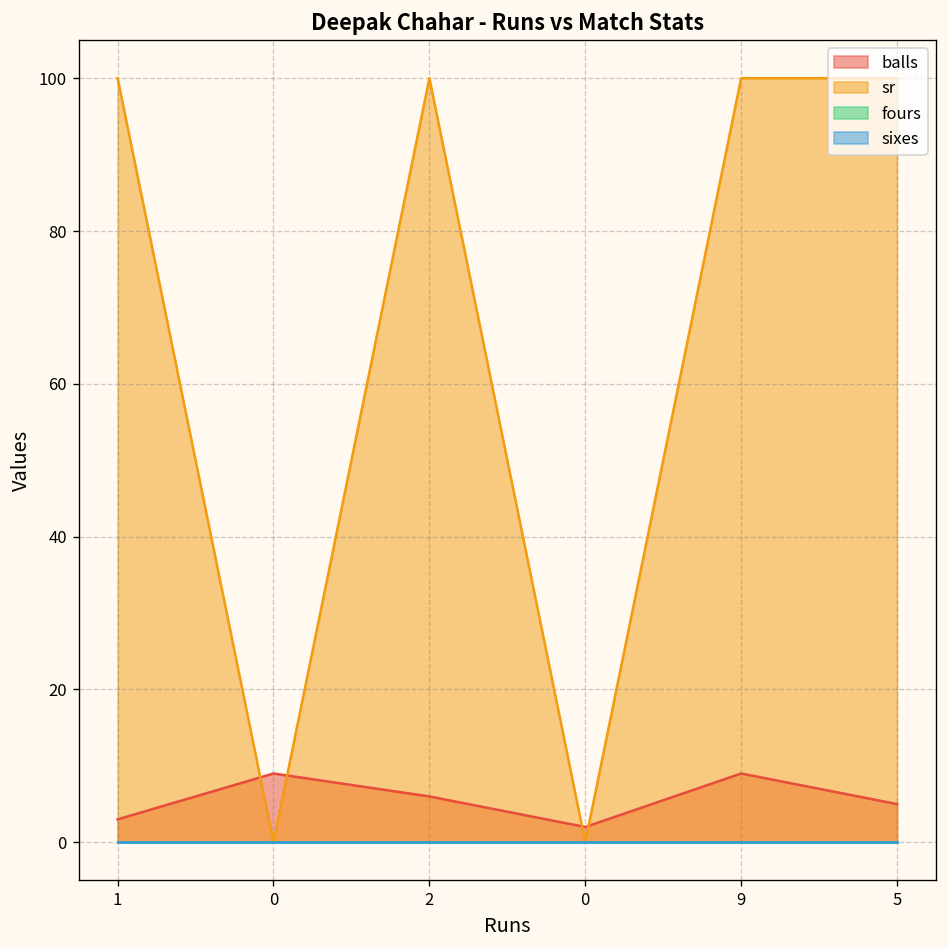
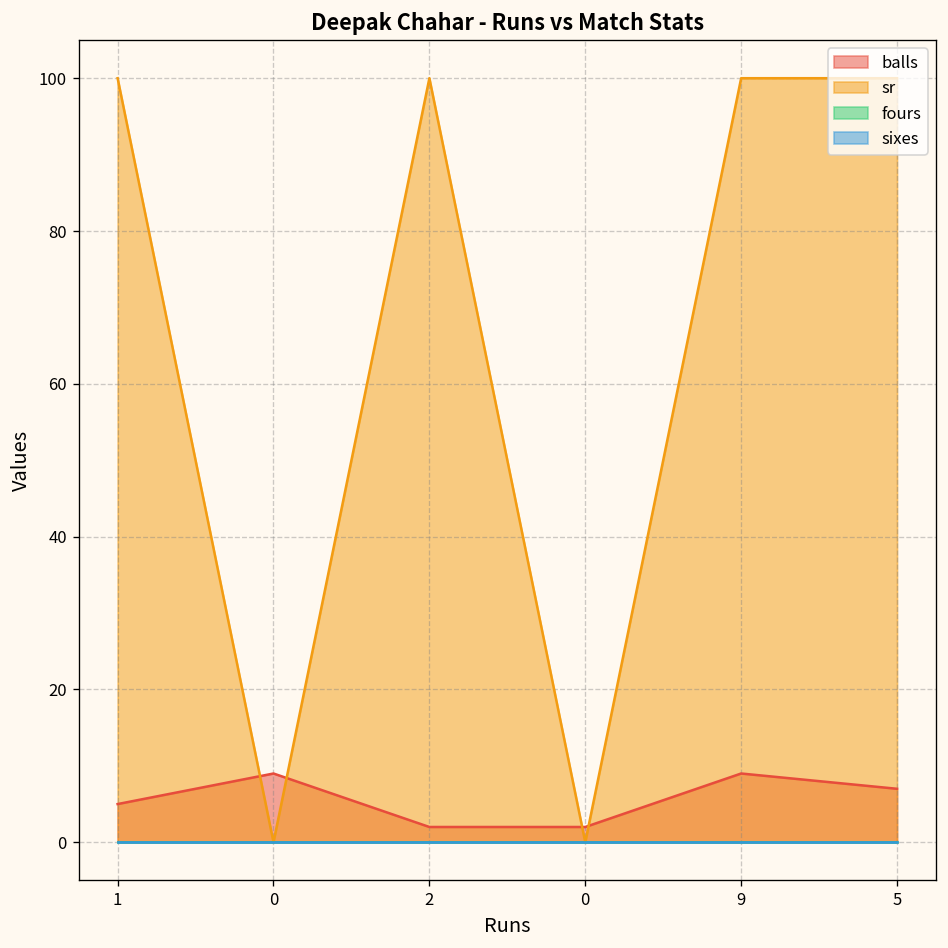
balls, 1: 3 -> 5
balls, 2: 6 -> 2
balls, 5: 5 -> 7
